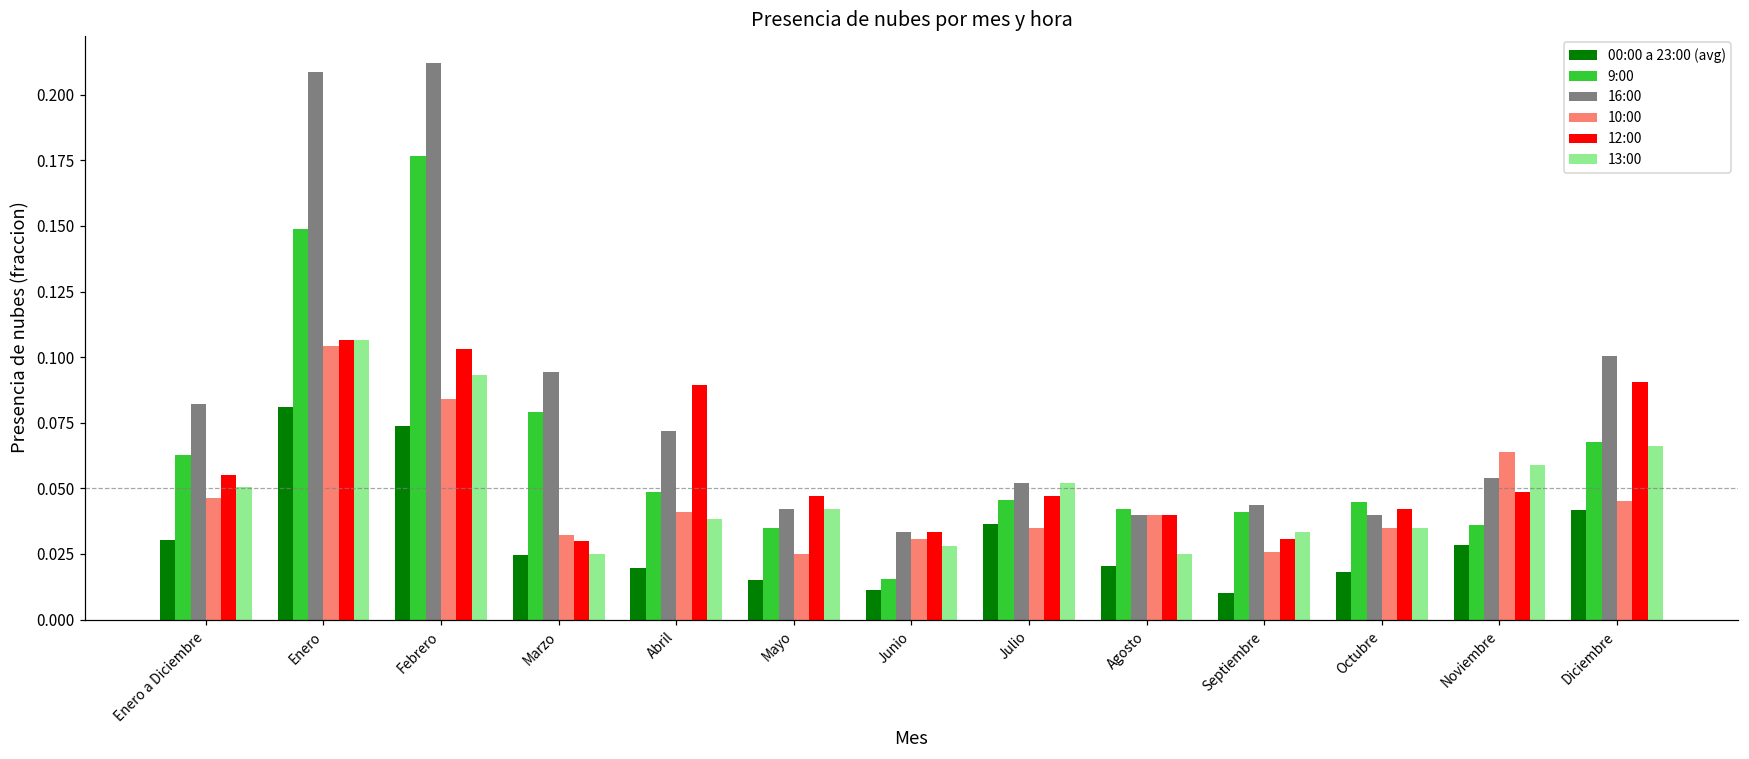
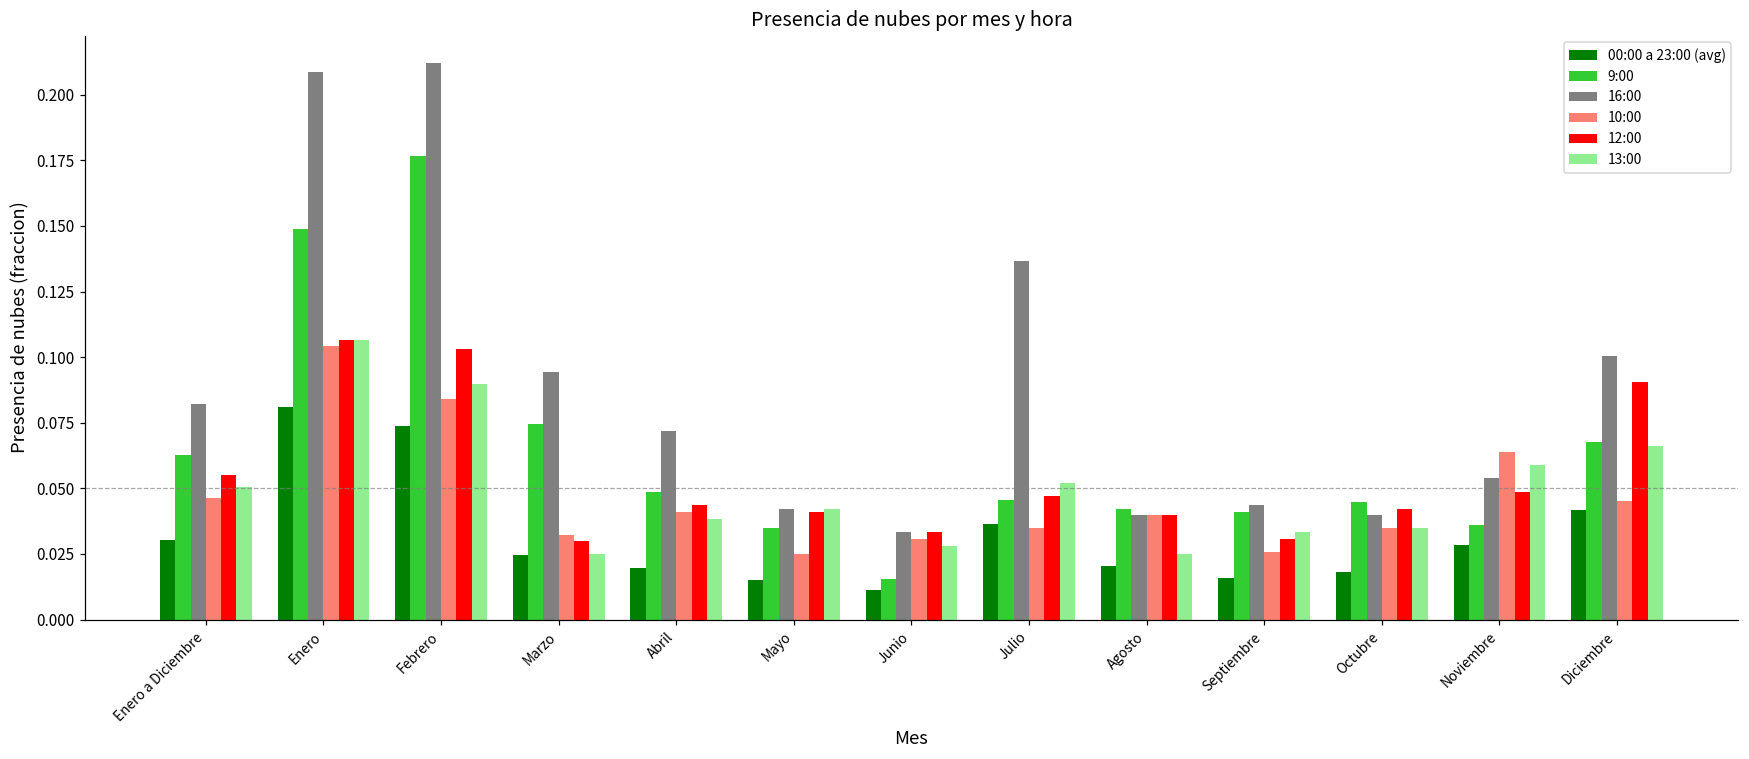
13:00, Febrero: 0.093 -> 0.090
9:00, Marzo: 0.079 -> 0.074
12:00, Abril: 0.089 -> 0.044
12:00, Mayo: 0.047 -> 0.041
16:00, Julio: 0.052 -> 0.137
00:00 a 23:00 (avg), Septiembre: 0.010 -> 0.016
